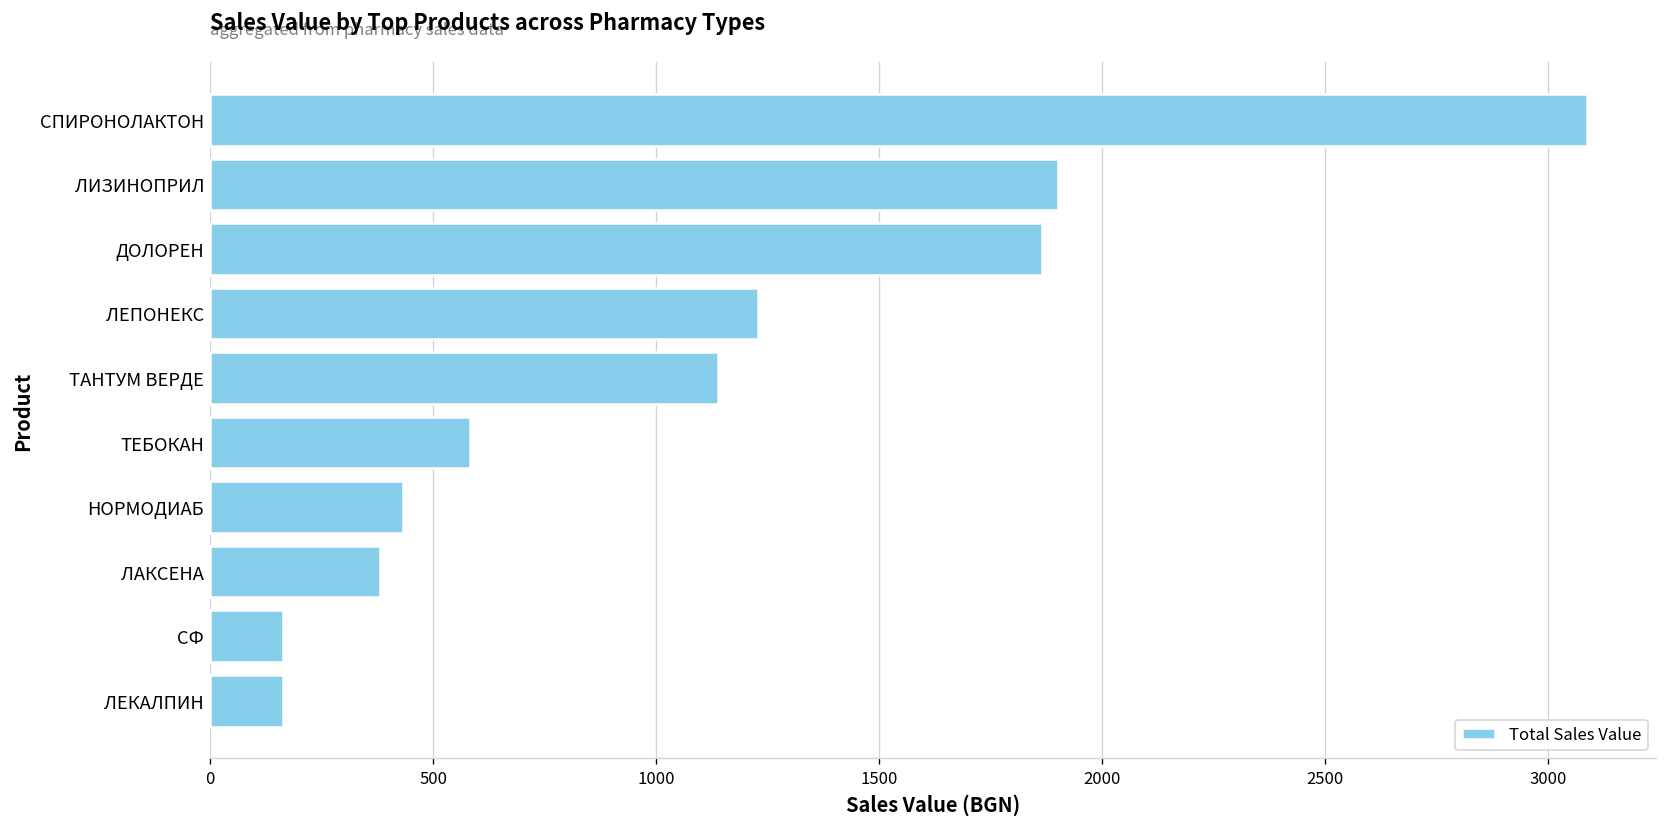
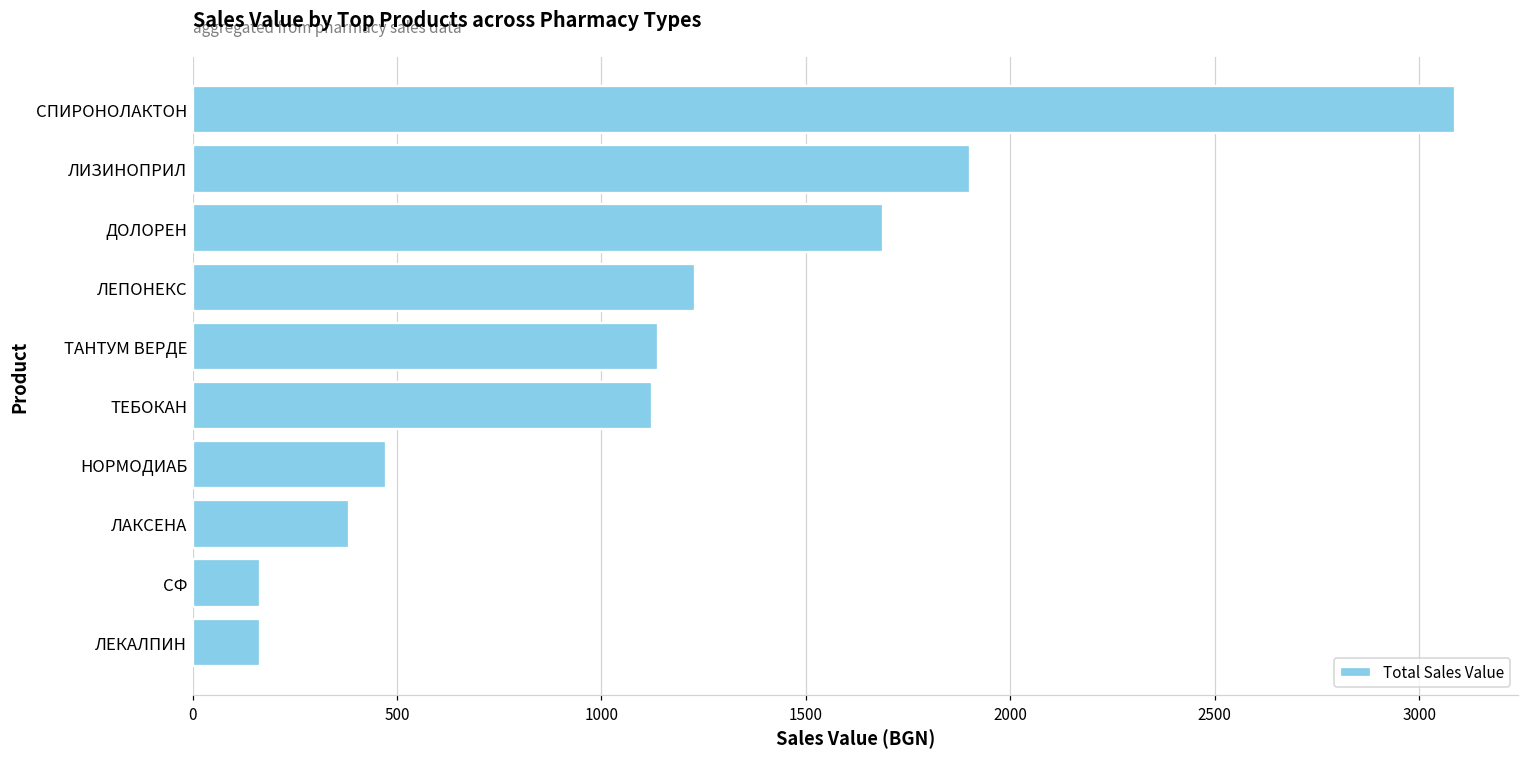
ДОЛОРЕН: 1860 -> 1690
ТЕБОКАН: 580 -> 1120
НОРМОДИАБ: 430 -> 470
